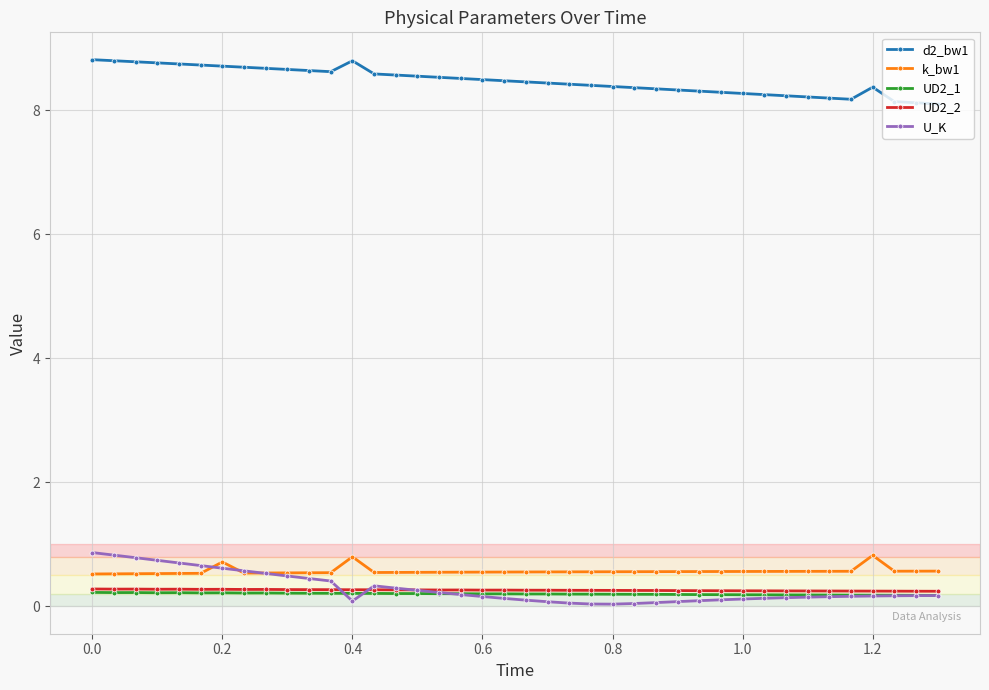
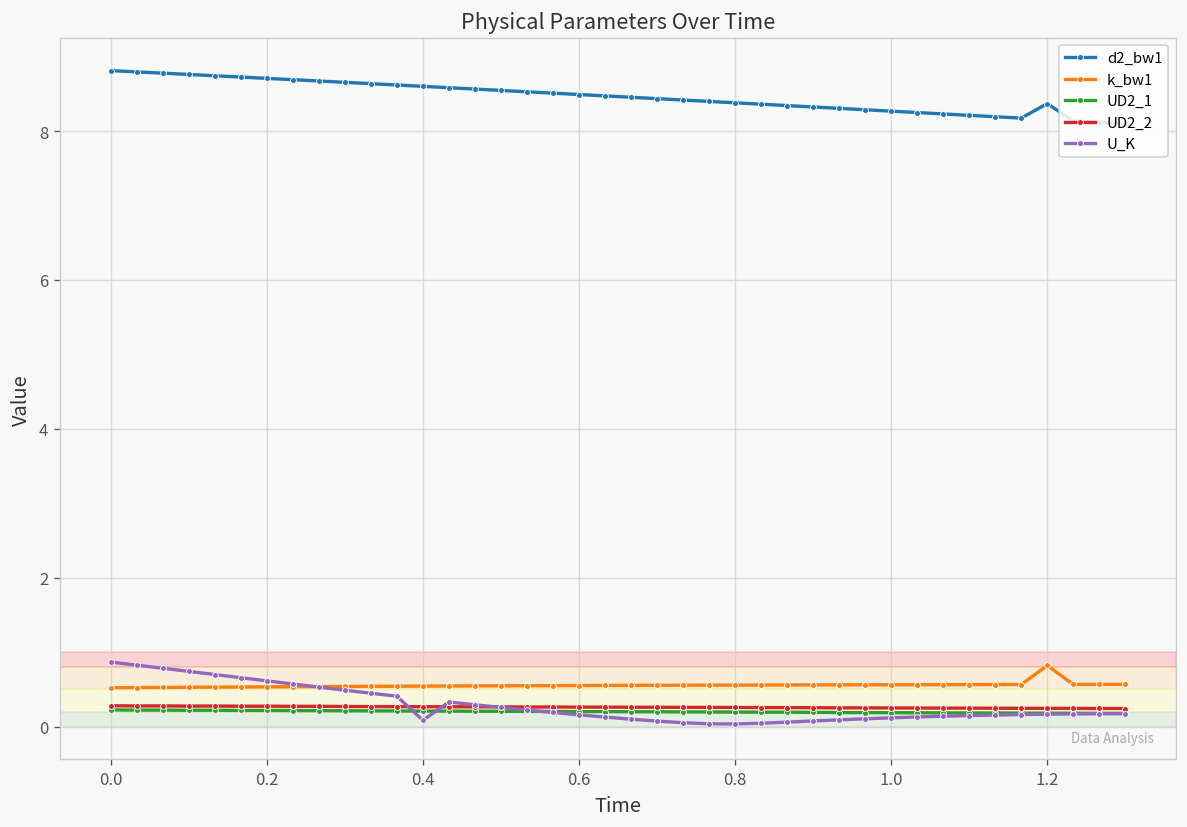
k_bw1, 0.2: 0.7 -> 0.5
d2_bw1, 0.4: 8.8 -> 8.6
k_bw1, 0.4: 0.8 -> 0.5
